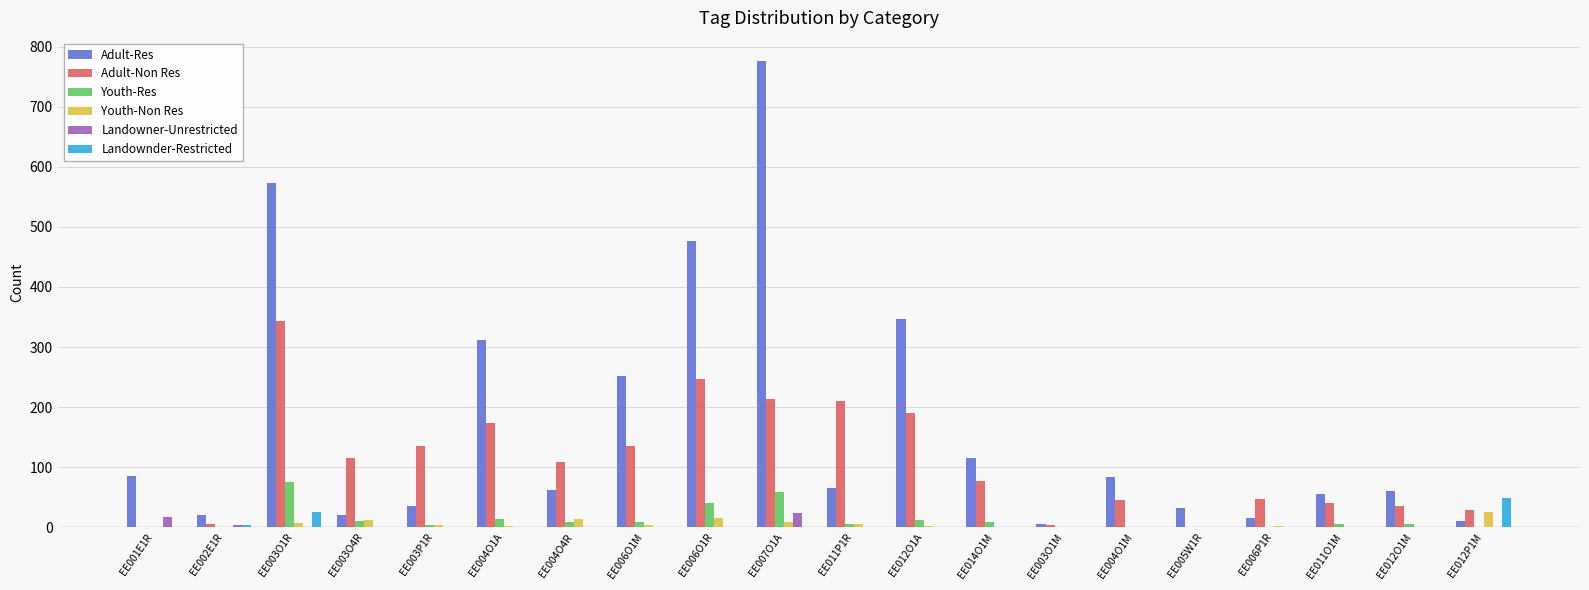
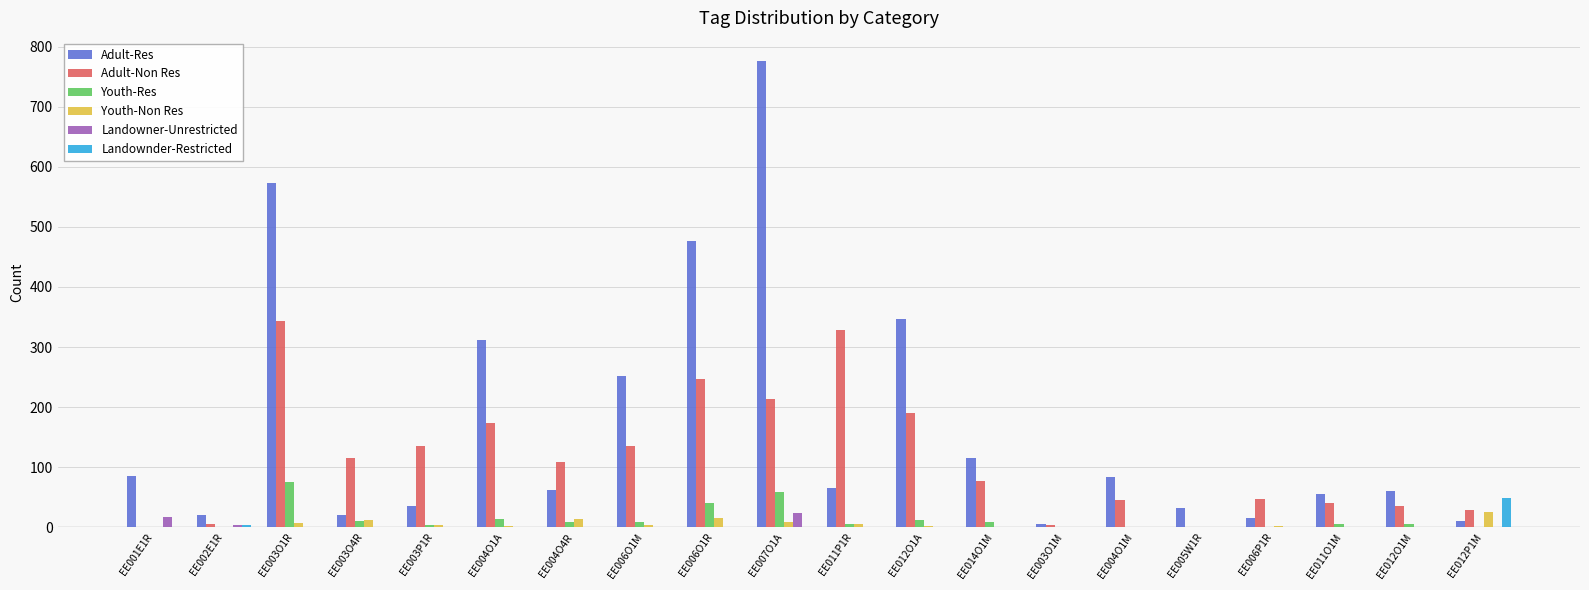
Landownder-Restricted, EE003O1R: 30 -> 0
Adult-Non Res, EE011P1R: 210 -> 330
